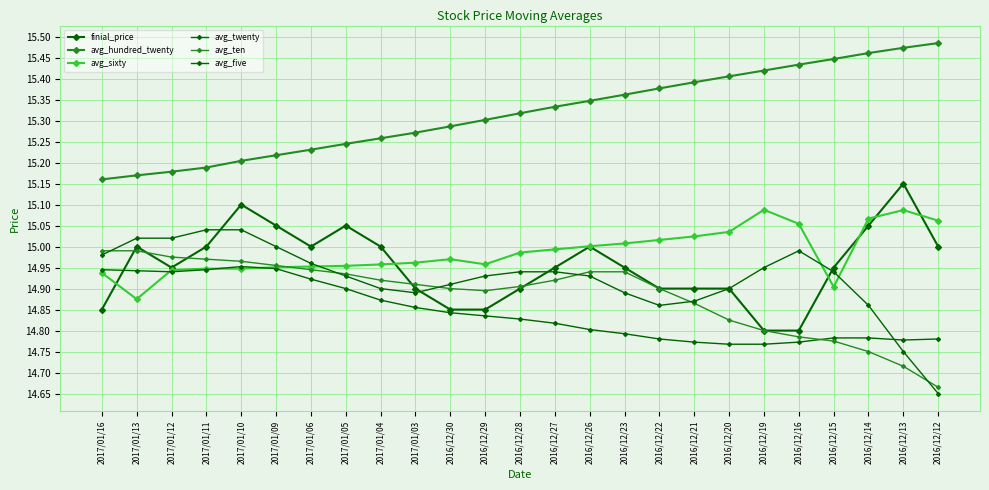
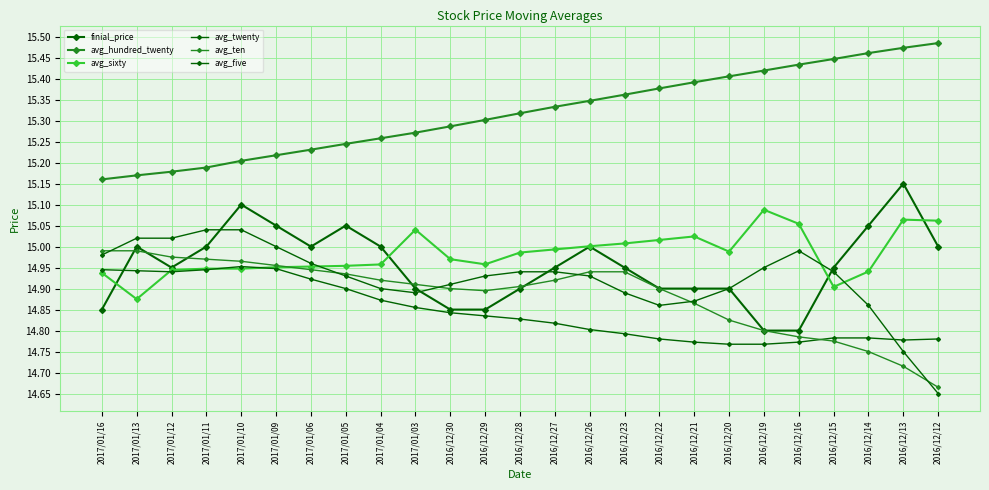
avg_sixty, 2017/01/03: 14.96 -> 15.04
avg_sixty, 2016/12/20: 15.04 -> 14.99
avg_sixty, 2016/12/14: 15.07 -> 14.94
avg_sixty, 2016/12/13: 15.09 -> 15.06
